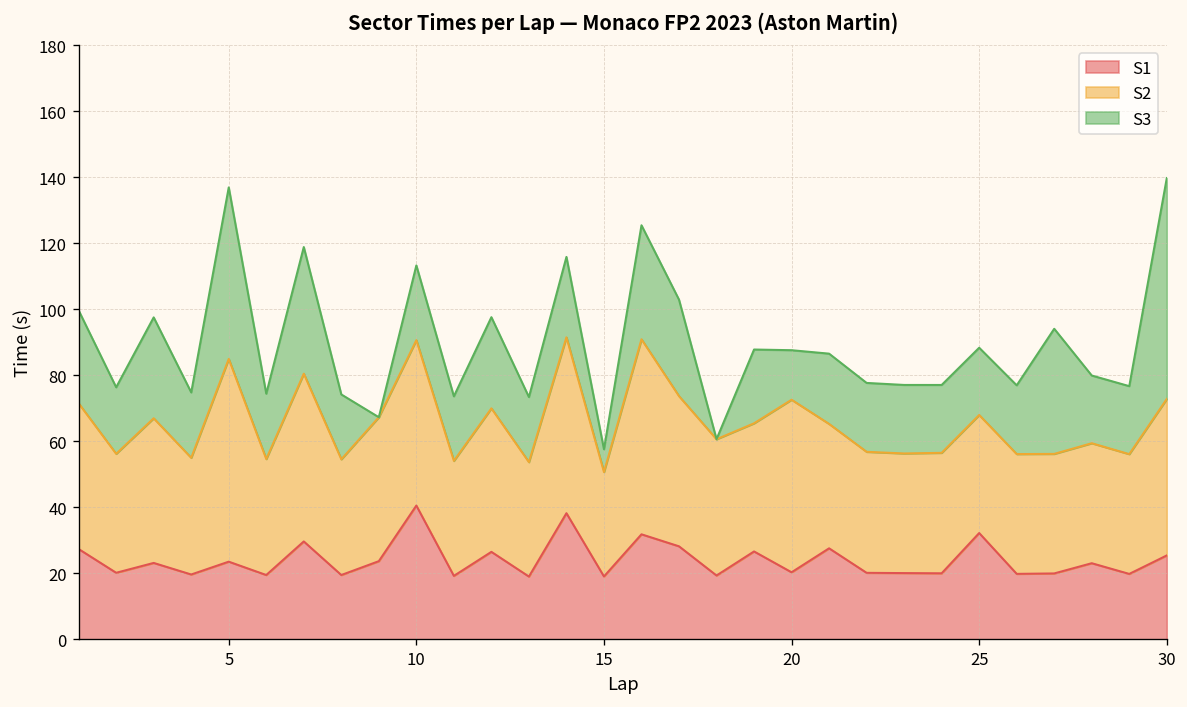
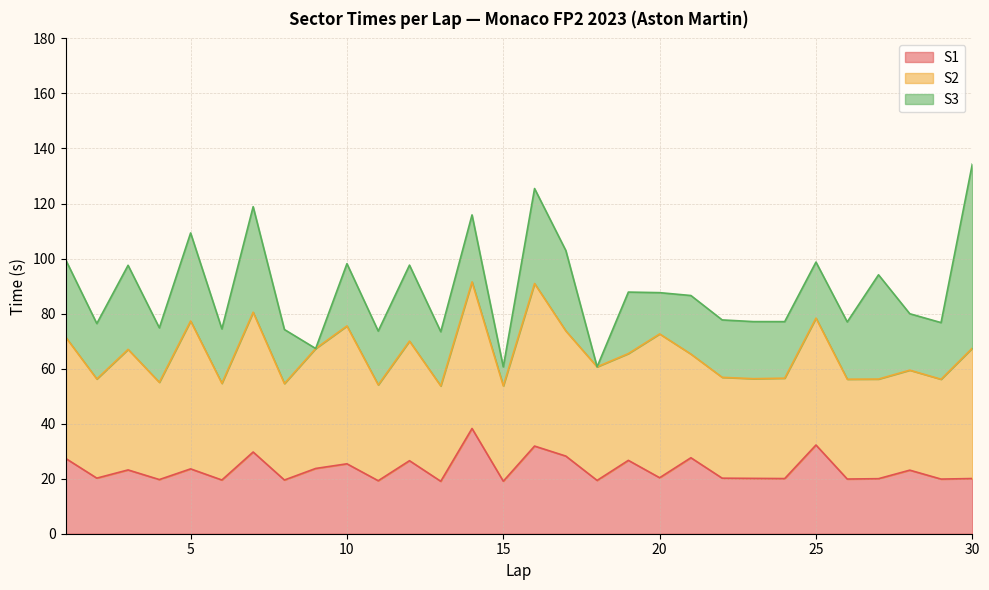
S2, 5: 61 -> 54
S3, 5: 52 -> 32
S1, 10: 41 -> 25
S2, 15: 32 -> 35
S2, 25: 36 -> 46
S1, 30: 25 -> 20
